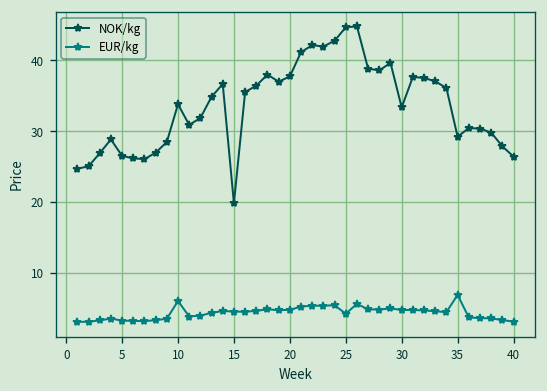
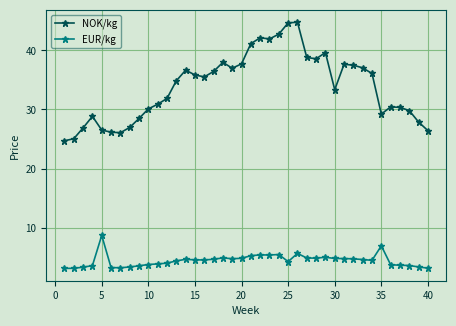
EUR/kg, 5: 3 -> 9
NOK/kg, 10: 34 -> 30
EUR/kg, 10: 6 -> 4
NOK/kg, 15: 20 -> 36
